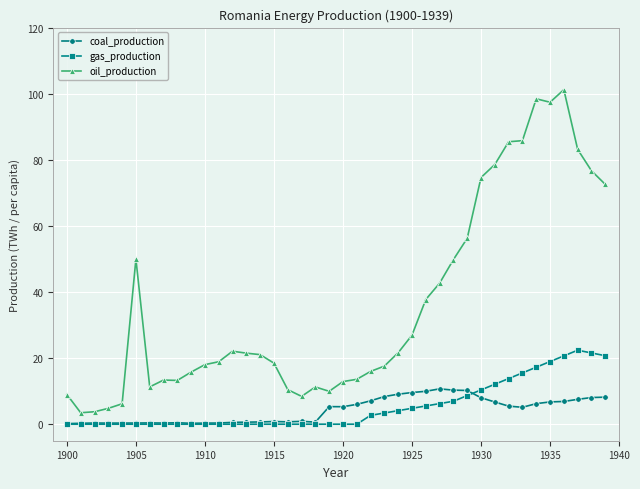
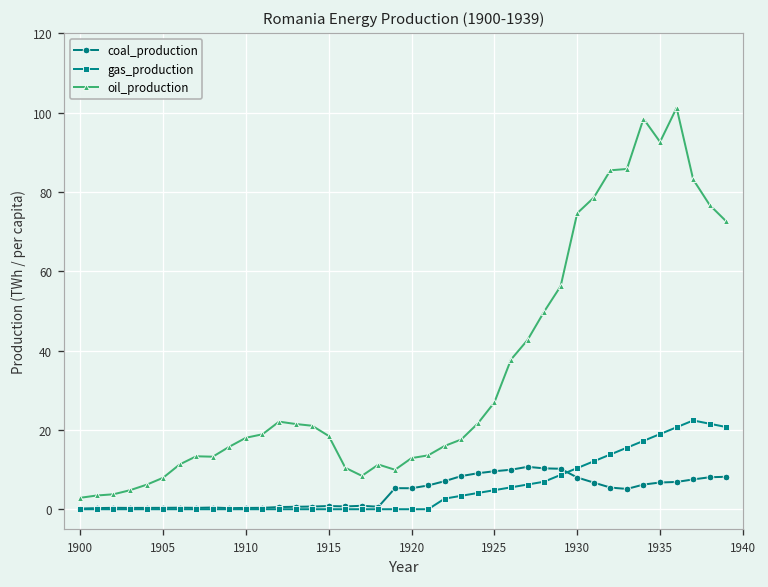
oil_production, 1900: 9 -> 3
oil_production, 1905: 50 -> 8
oil_production, 1935: 97 -> 93
